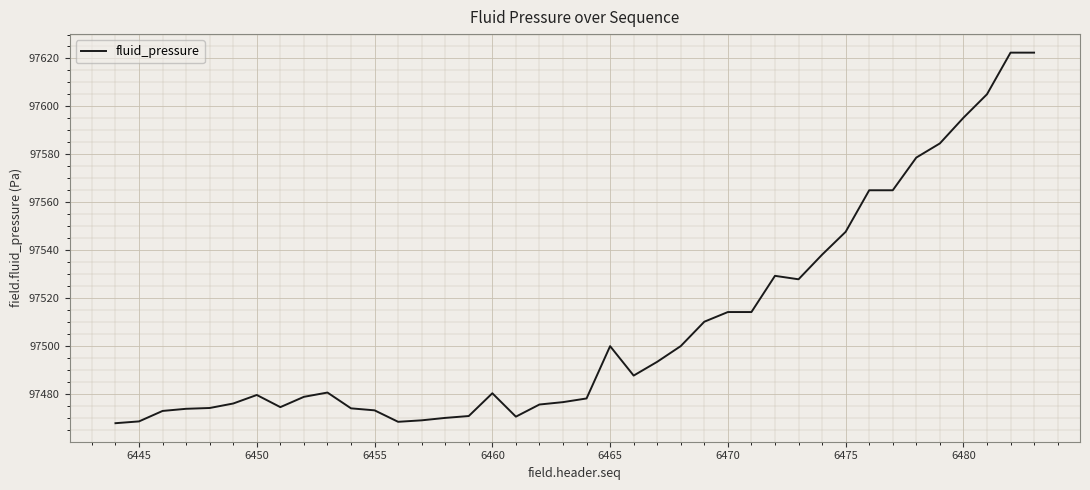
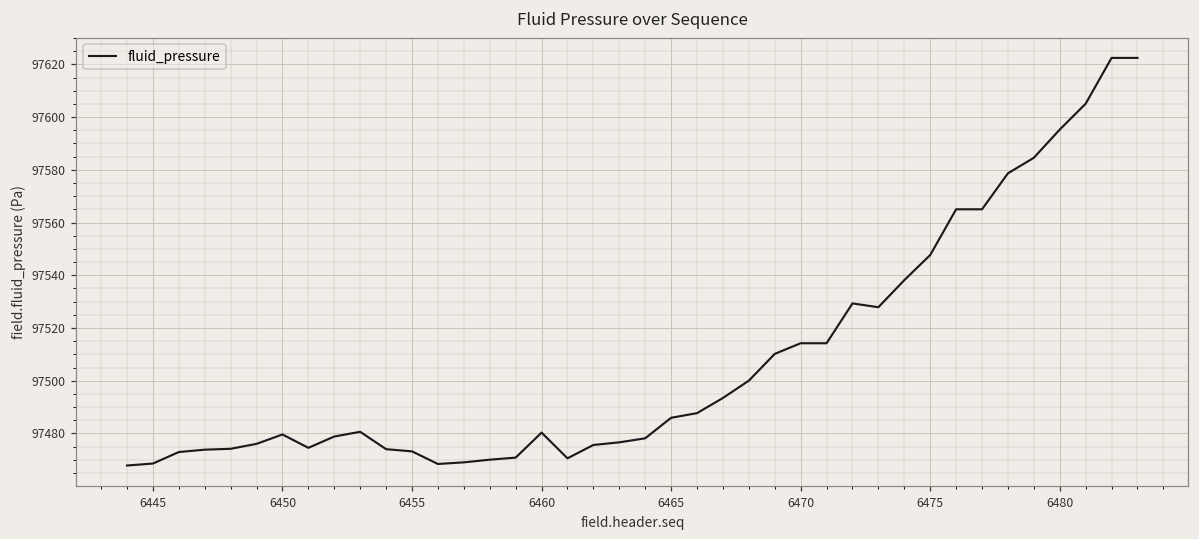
6465: 97500 -> 97486
